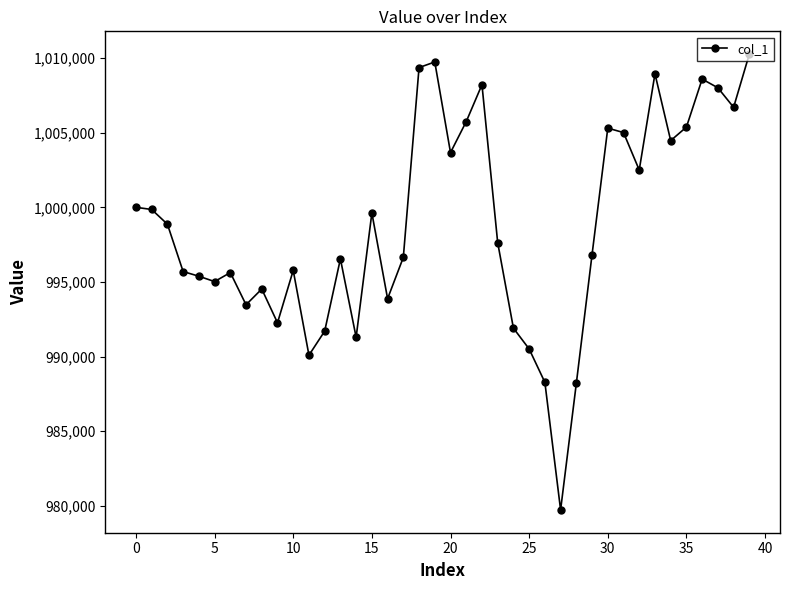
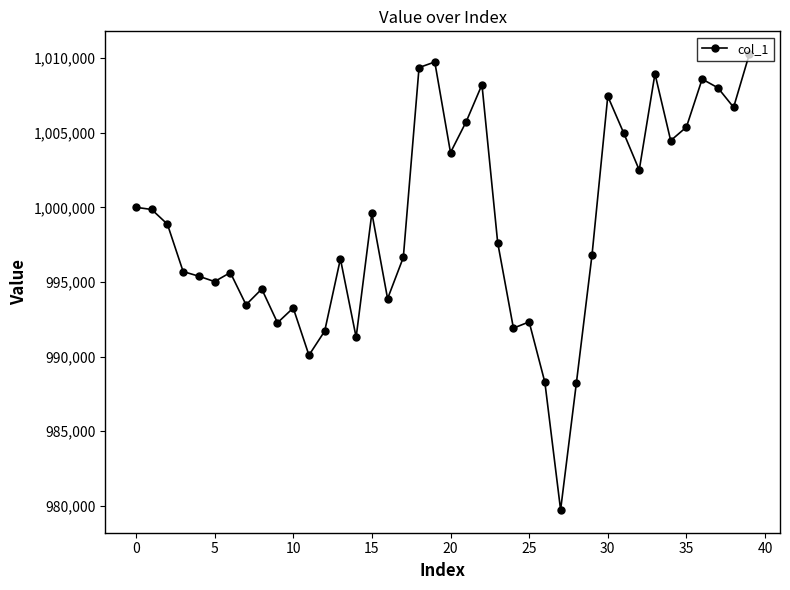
10: 995,800 -> 993,300
25: 990,500 -> 992,300
30: 1,005,300 -> 1,007,400
